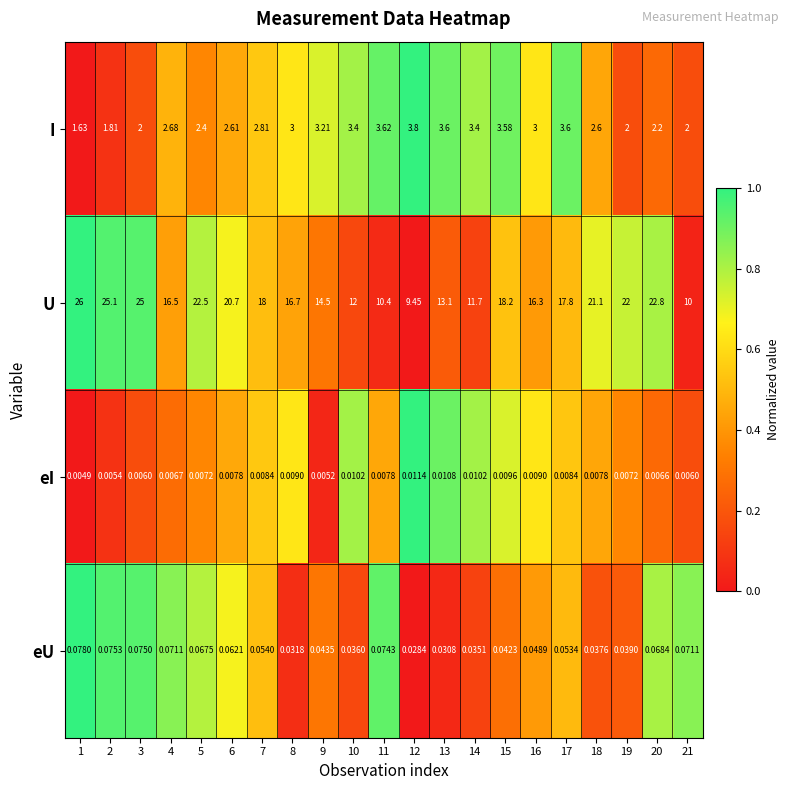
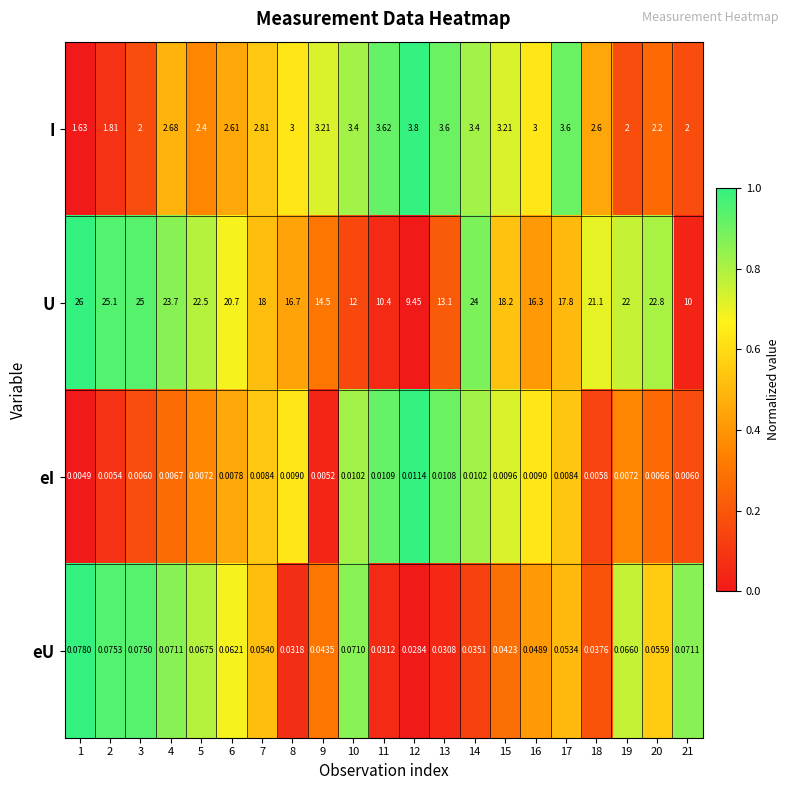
I, 15: 3.58 -> 3.21
U, 4: 16.5 -> 23.7
U, 14: 11.7 -> 24
eI, 11: 0.0078 -> 0.0109
eI, 18: 0.0078 -> 0.0058
eU, 10: 0.0360 -> 0.0710
eU, 11: 0.0743 -> 0.0312
eU, 19: 0.0390 -> 0.0660
eU, 20: 0.0684 -> 0.0559
